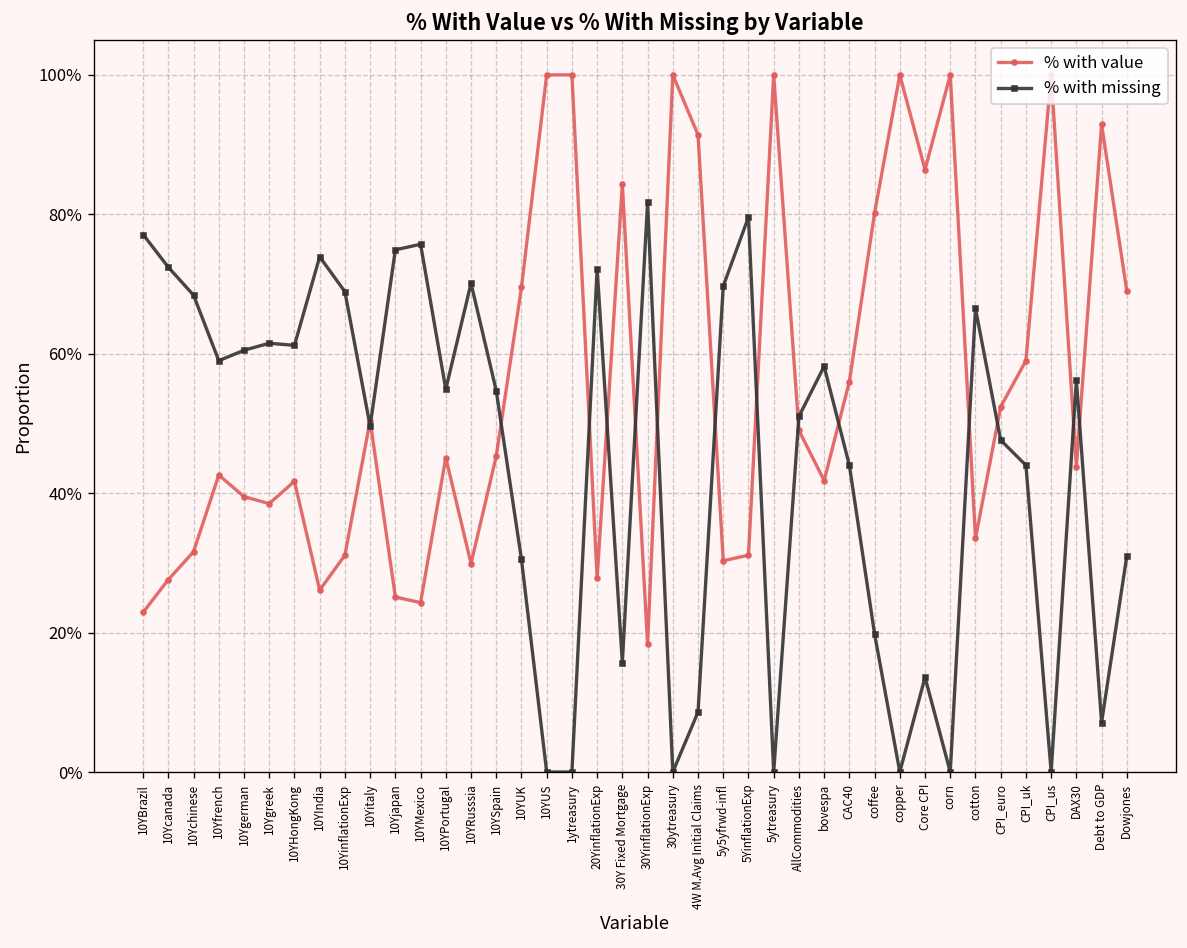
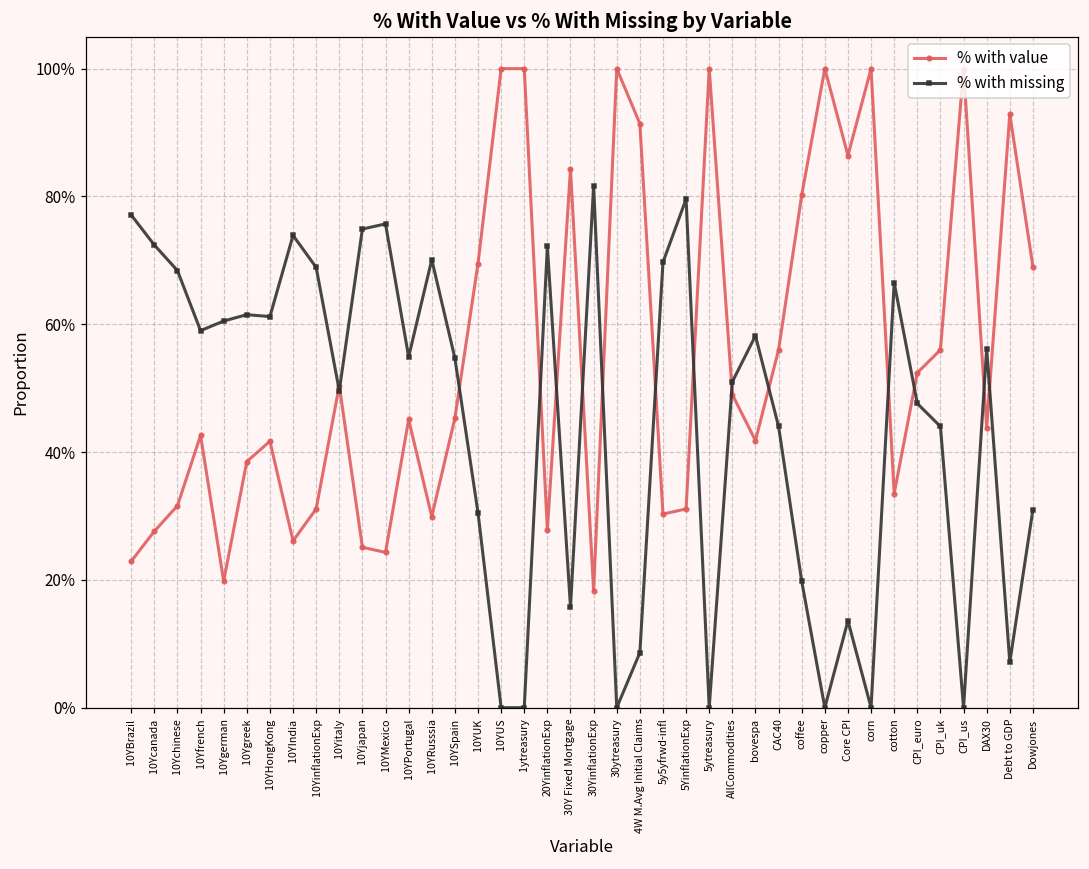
% with value, 10Ygerman: 40% -> 20%
% with value, CPI_uk: 59% -> 56%
